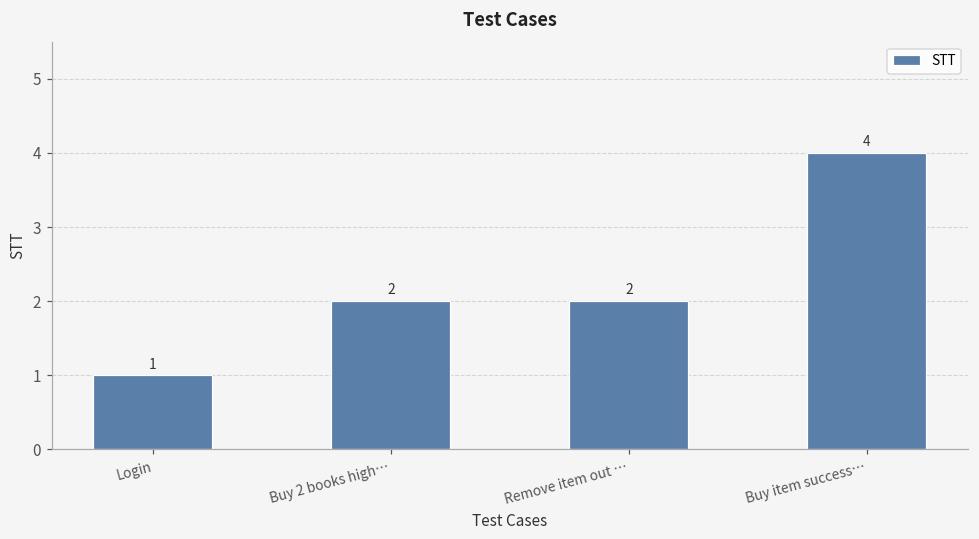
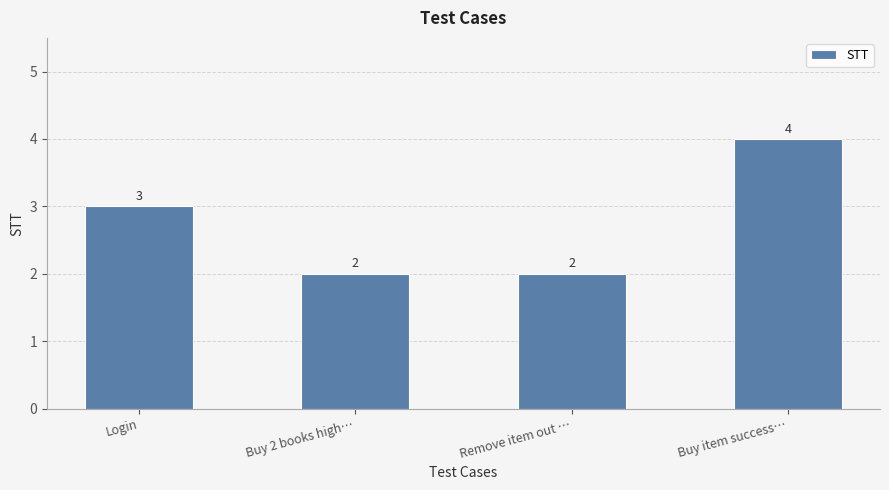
Login: 1 -> 3
